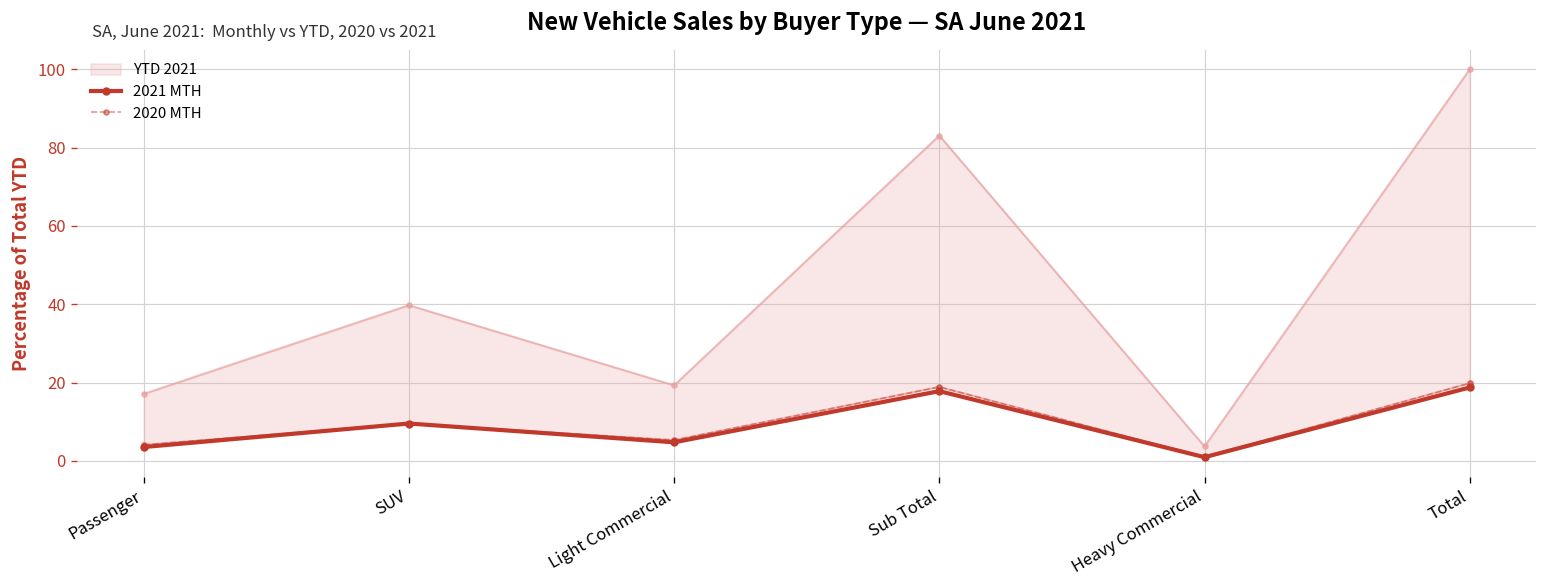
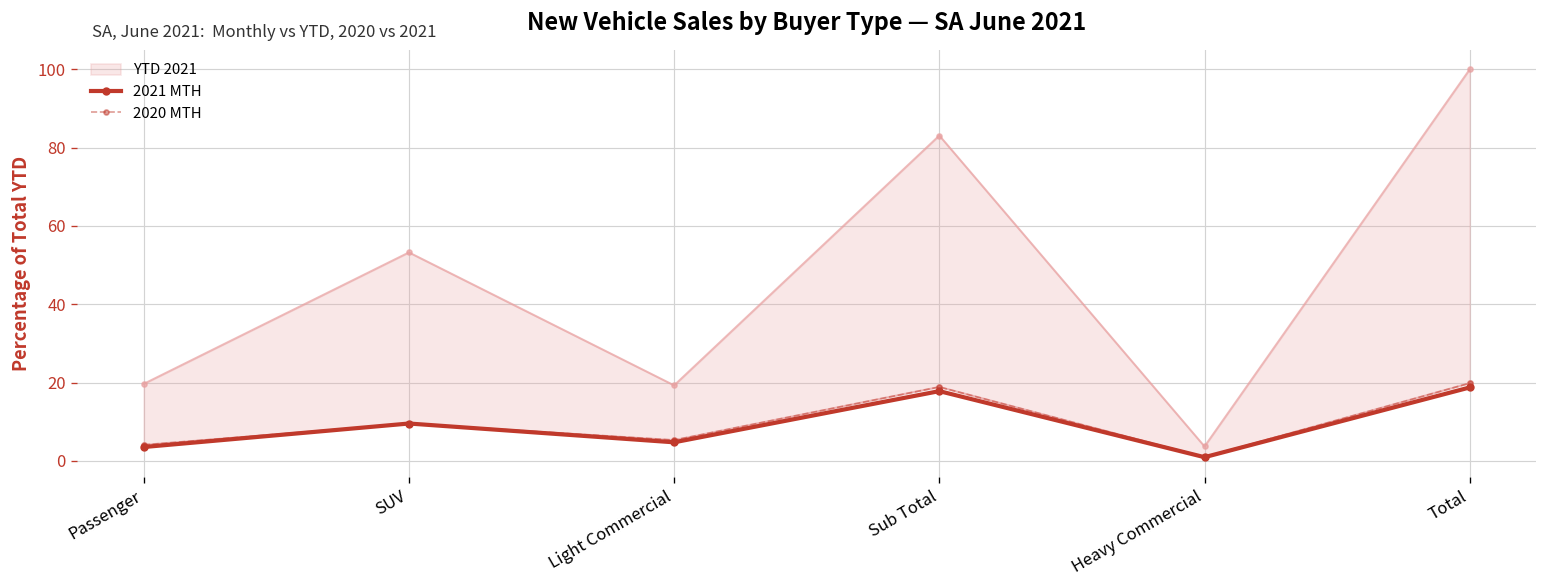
YTD 2021, Passenger: 17 -> 20
YTD 2021, SUV: 40 -> 53
